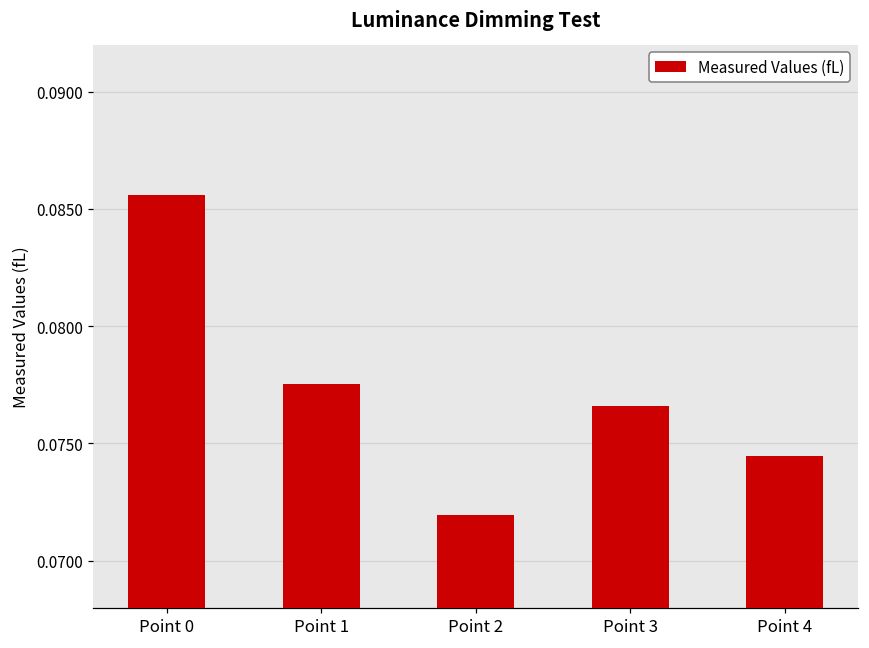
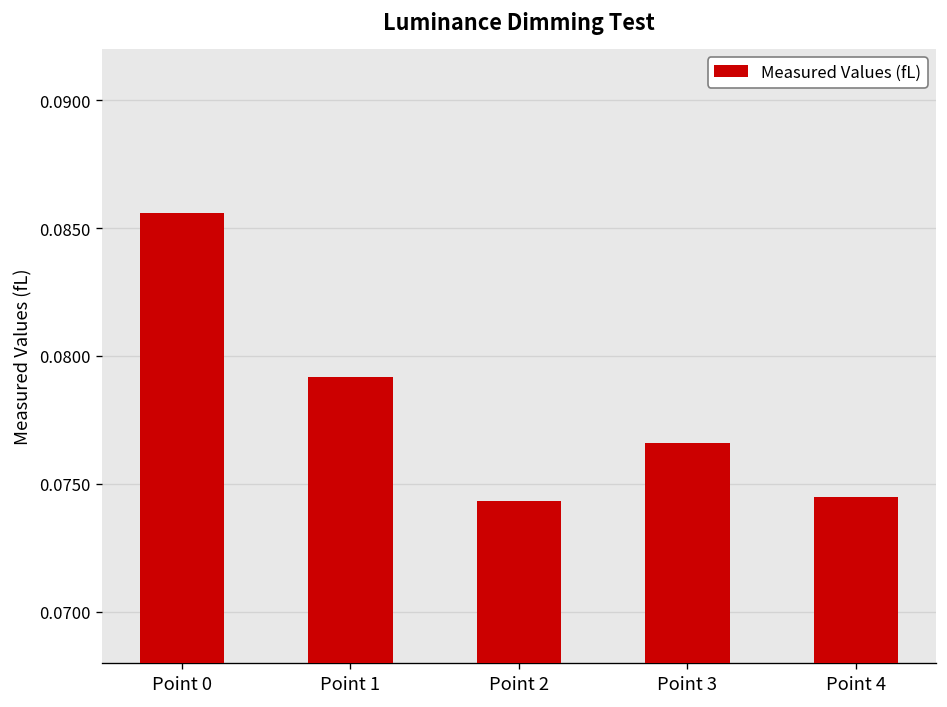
Point 1: 0.0775 -> 0.0792
Point 2: 0.0719 -> 0.0743
